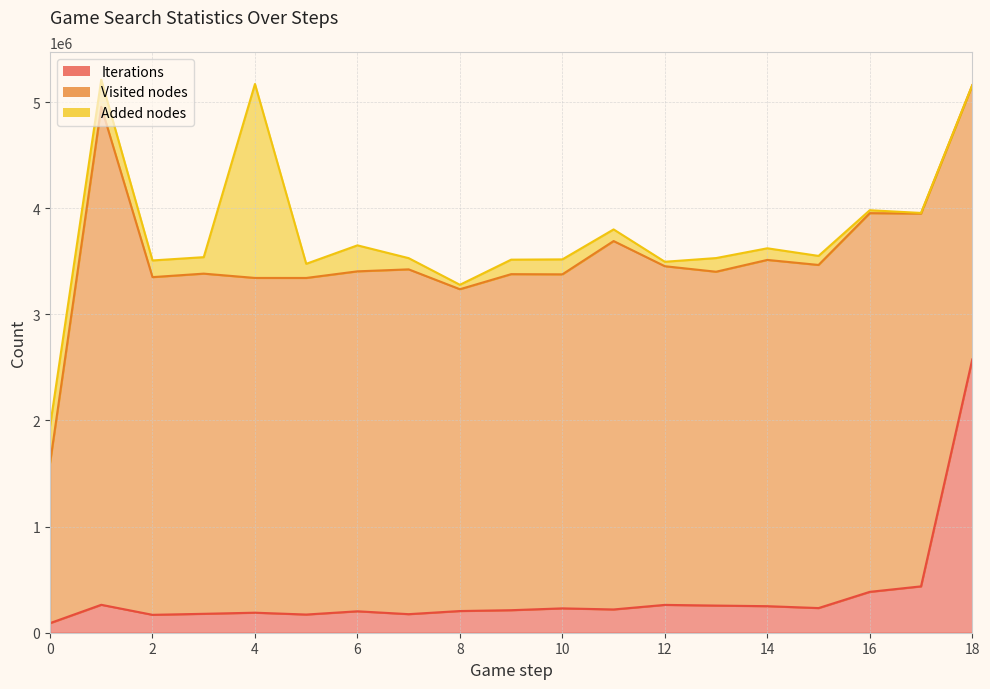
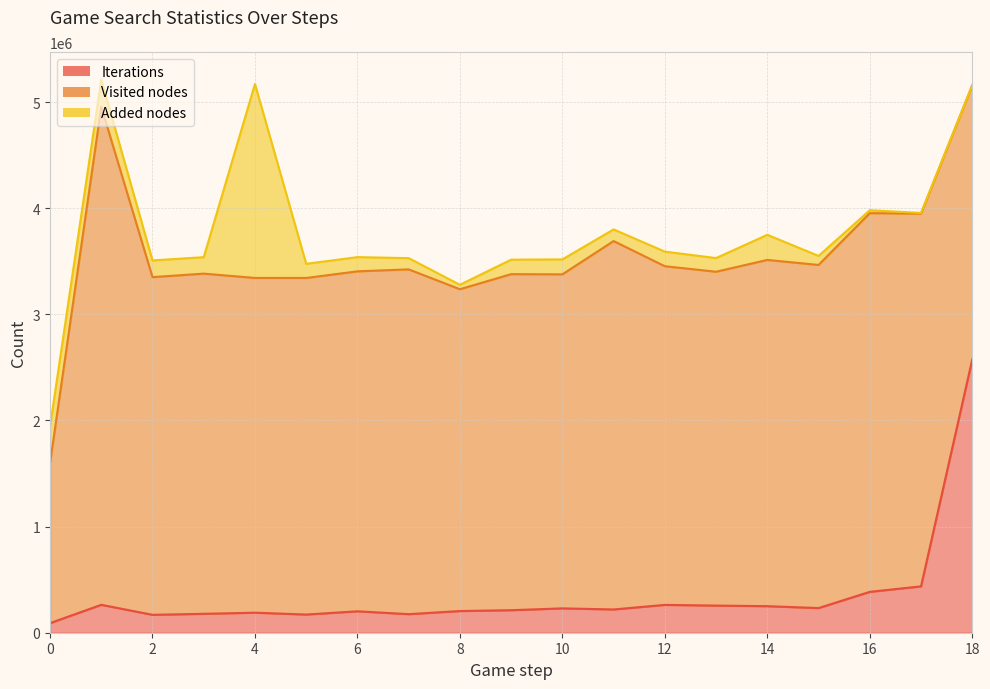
Added nodes, 6: 240000 -> 130000
Added nodes, 12: 40000 -> 140000
Added nodes, 14: 110000 -> 240000
